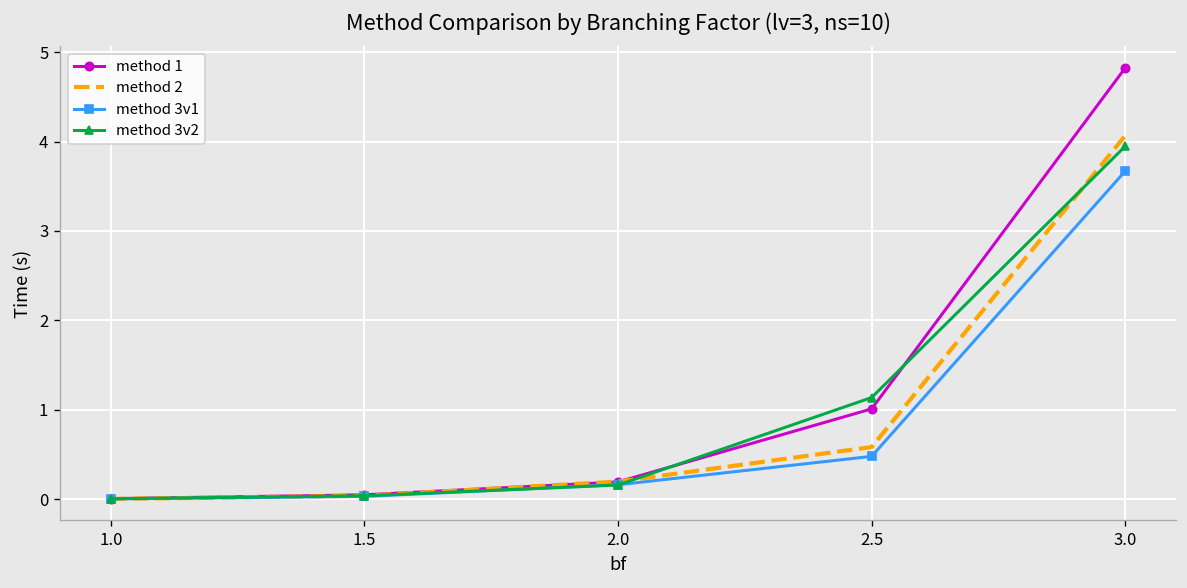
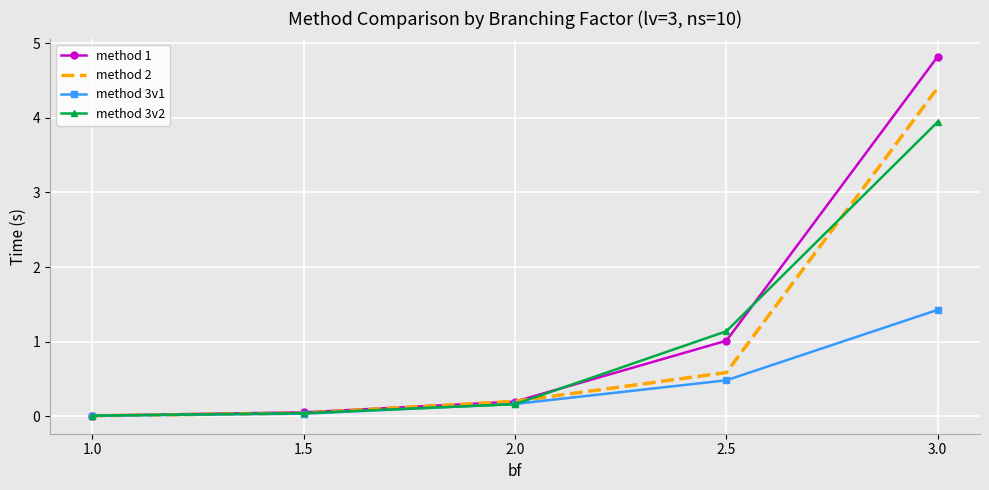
method 2, 3.0: 4.1 -> 4.4
method 3v1, 3.0: 3.7 -> 1.4
